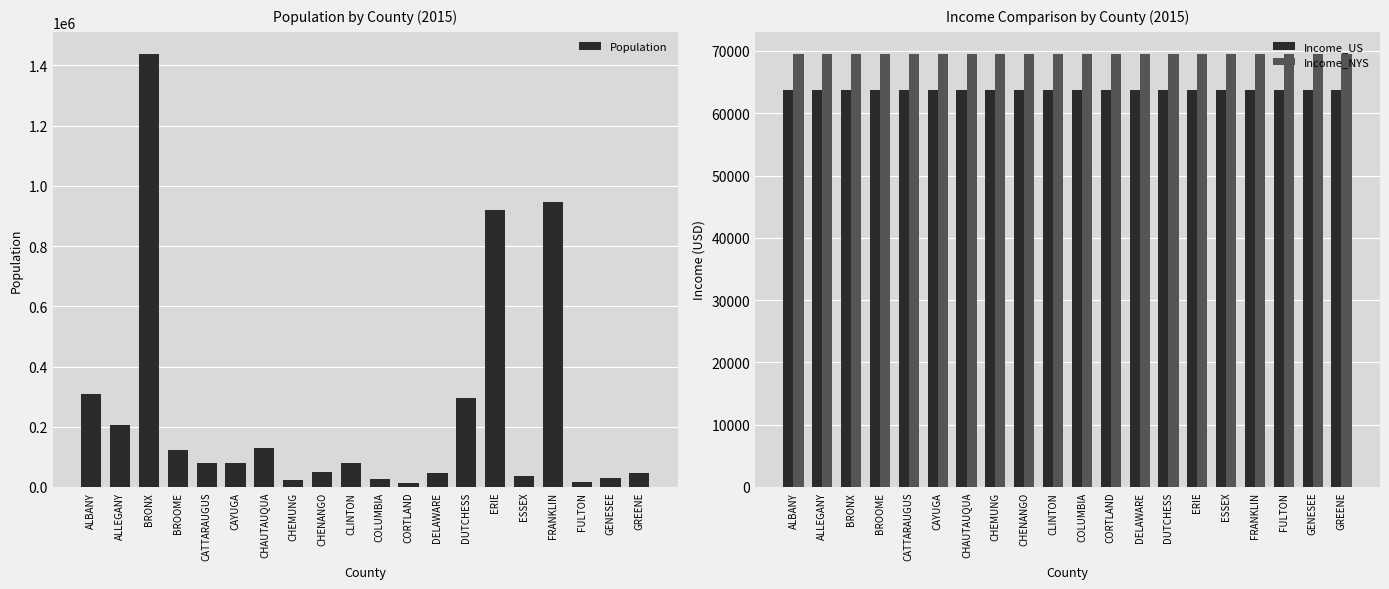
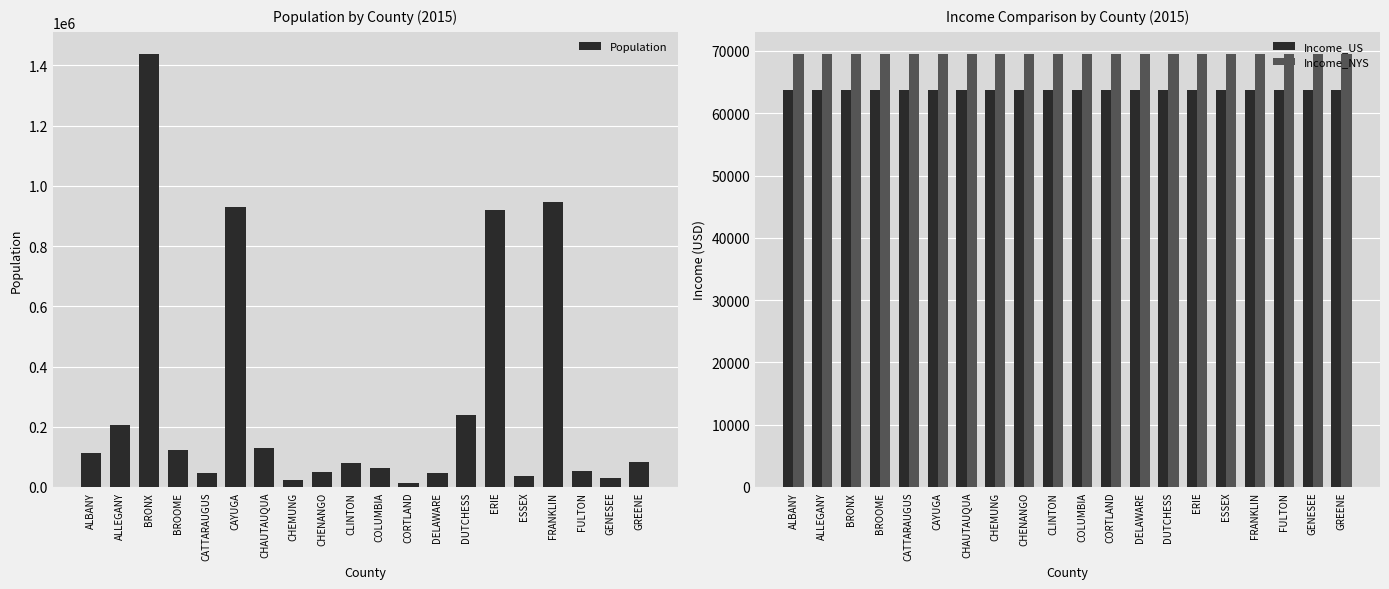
Population by County (2015), ALBANY: 310000 -> 110000
Population by County (2015), CATTARAUGUS: 80000 -> 50000
Population by County (2015), CAYUGA: 80000 -> 930000
Population by County (2015), COLUMBIA: 20000 -> 60000
Population by County (2015), DUTCHESS: 290000 -> 240000
Population by County (2015), FULTON: 20000 -> 50000
Population by County (2015), GREENE: 50000 -> 80000
